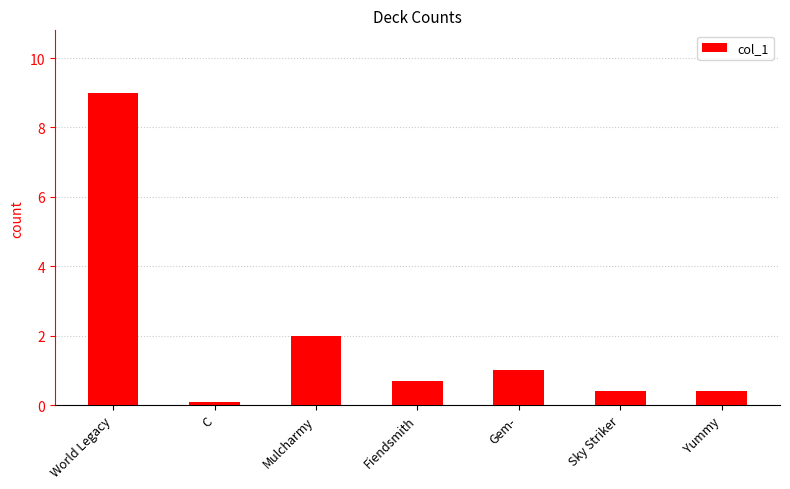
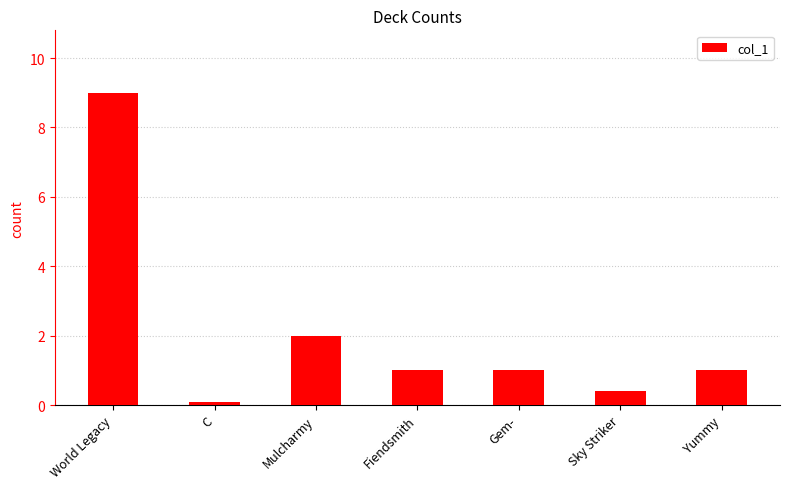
Fiendsmith: 0.7 -> 1.0
Yummy: 0.4 -> 1.0
